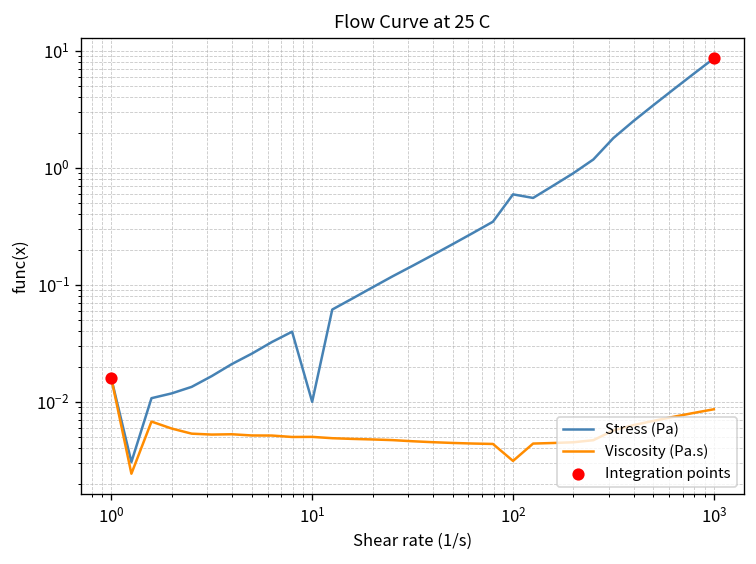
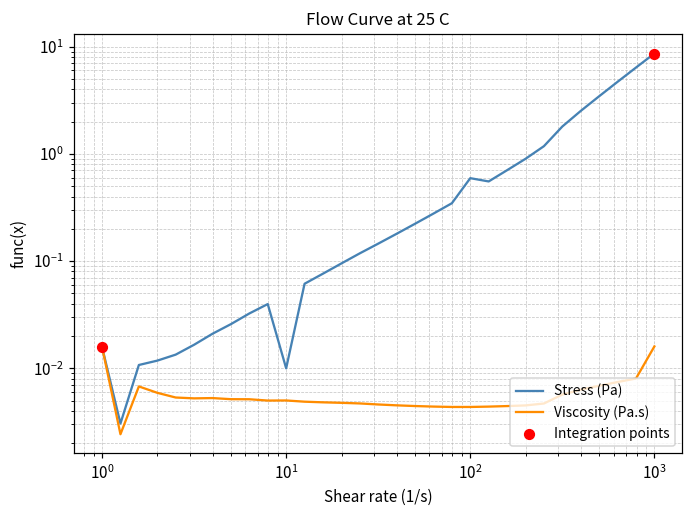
Viscosity (Pa.s), 10^2: 0.0031 -> 0.004
Viscosity (Pa.s), 10^3: 0.009 -> 0.016
